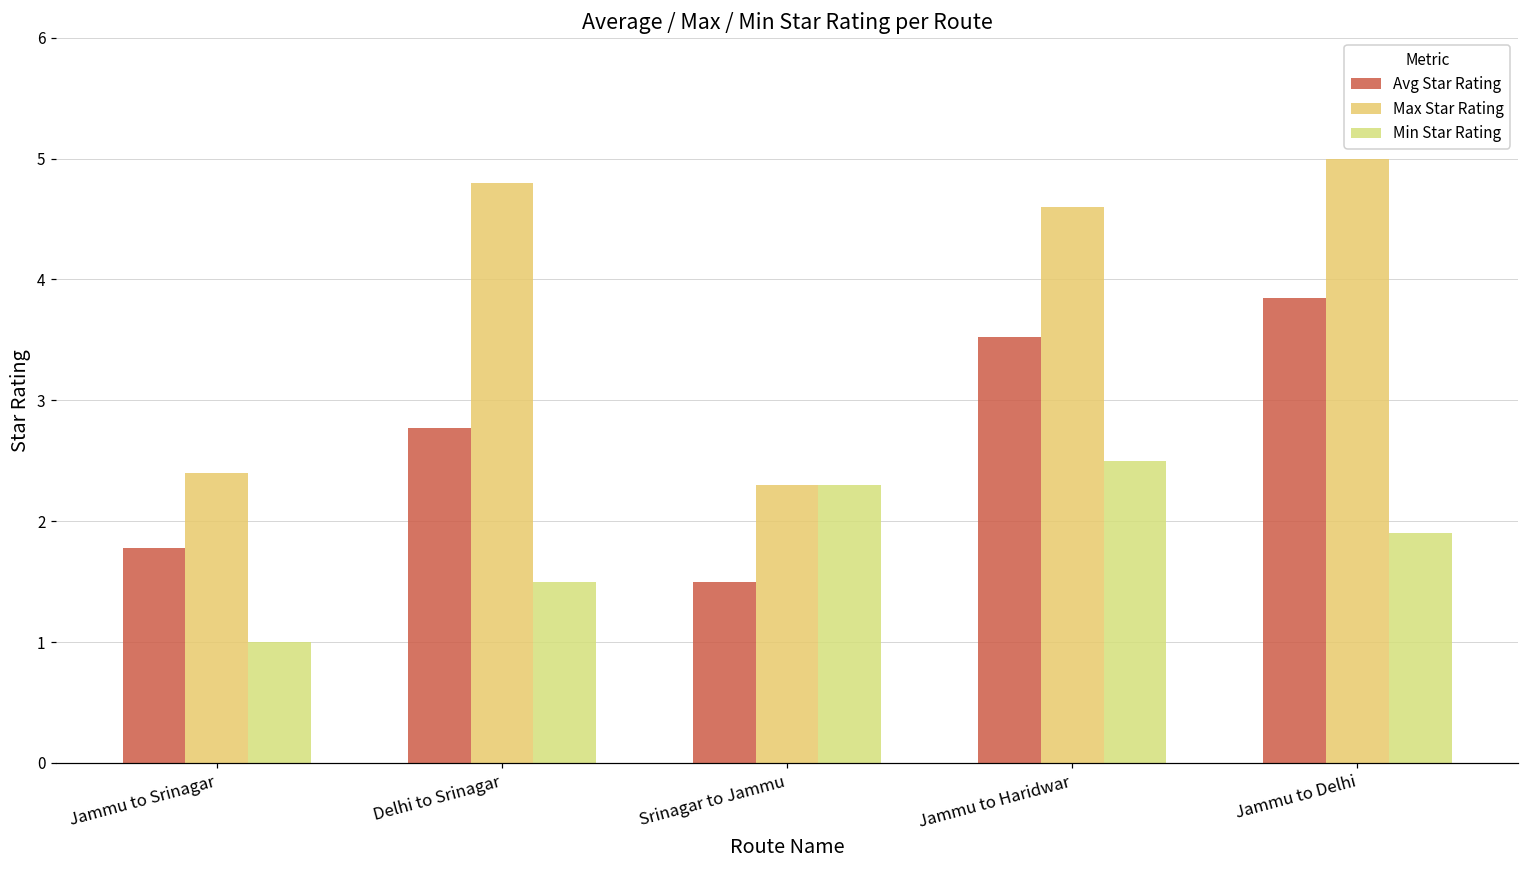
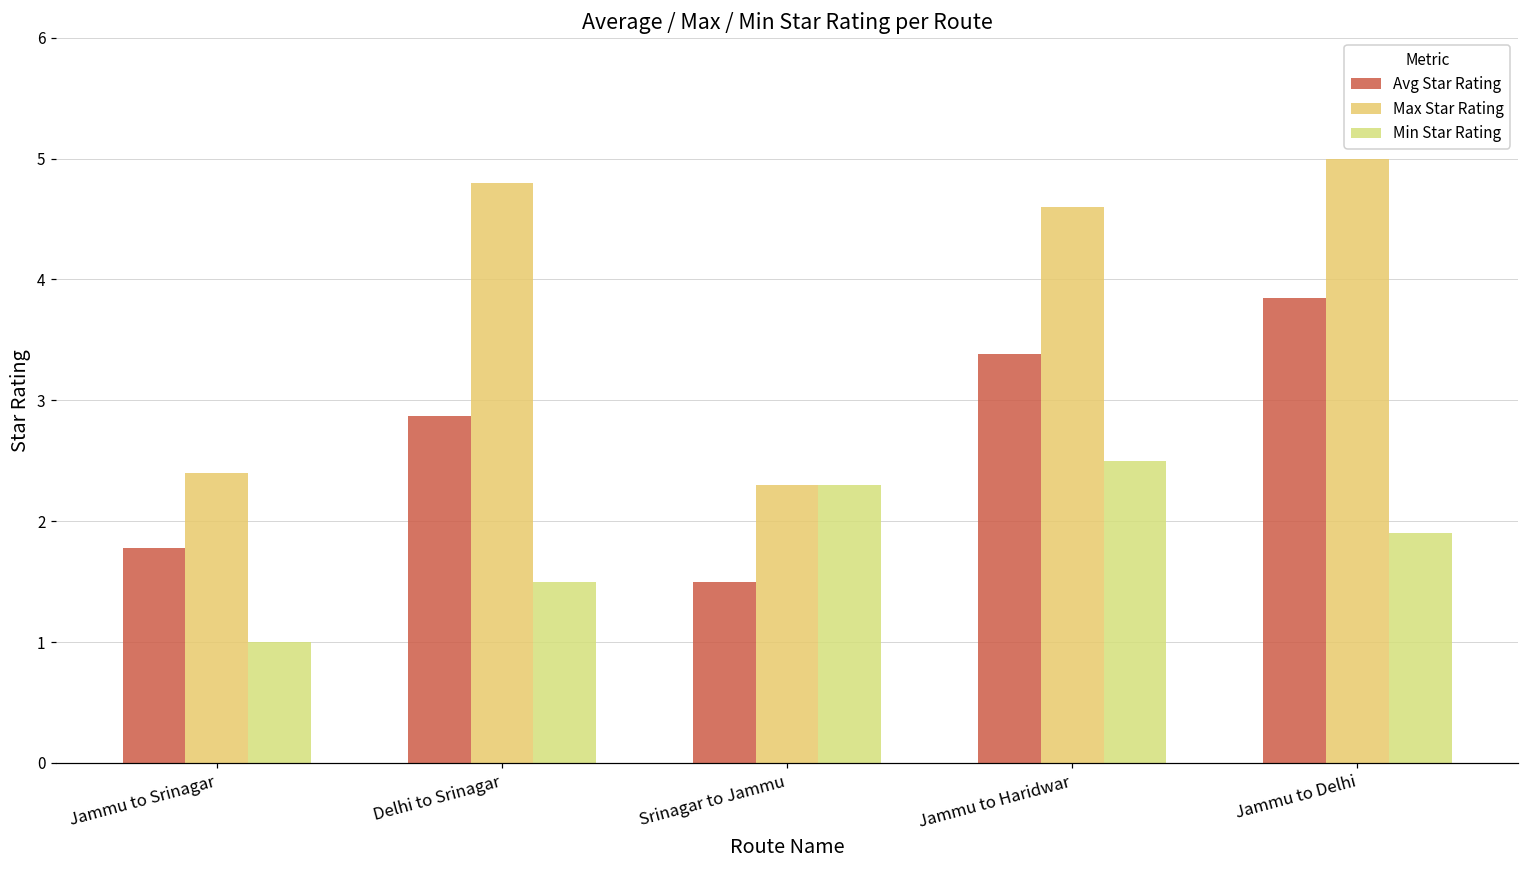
Avg Star Rating, Delhi to Srinagar: 2.77 -> 2.87
Avg Star Rating, Jammu to Haridwar: 3.52 -> 3.38
